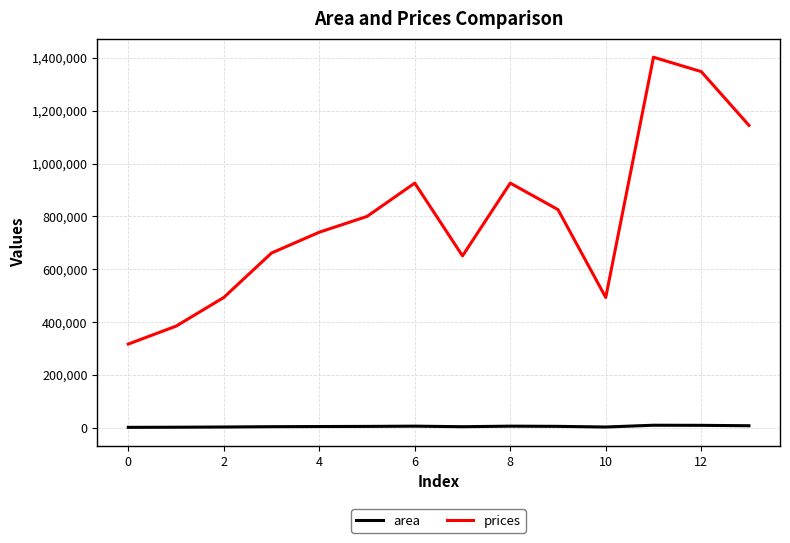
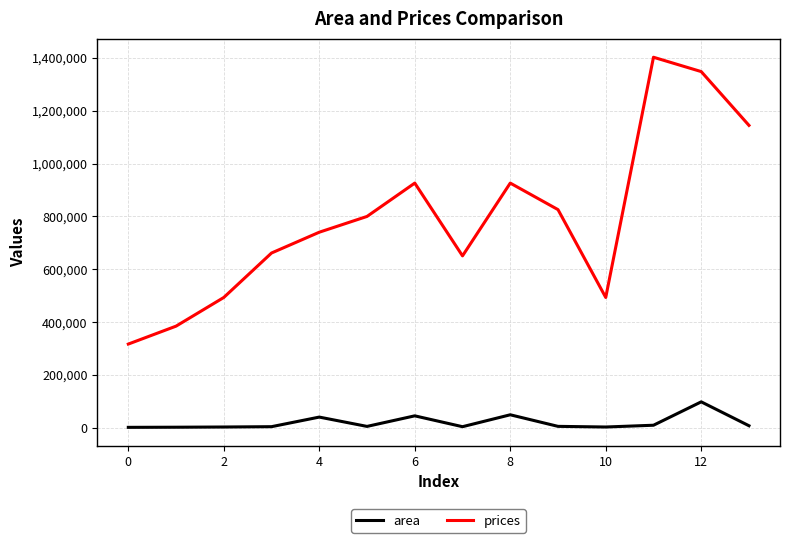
area, 4: 0 -> 40,000
area, 6: 10,000 -> 40,000
area, 8: 10,000 -> 50,000
area, 12: 10,000 -> 100,000
